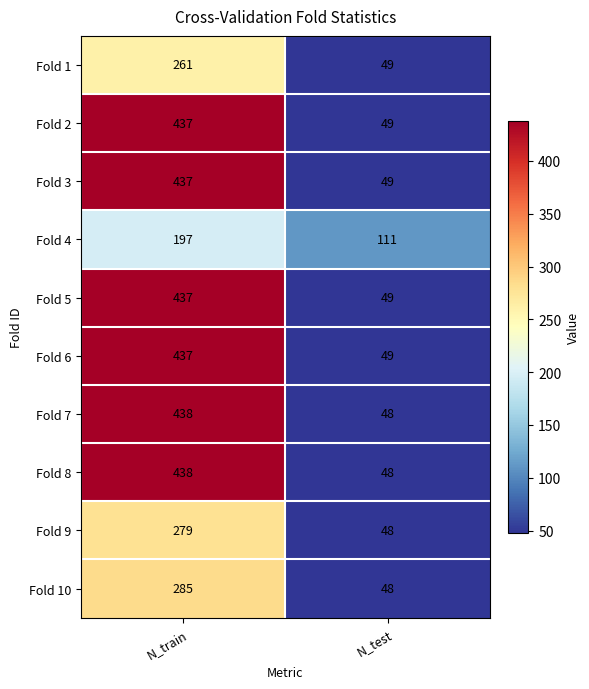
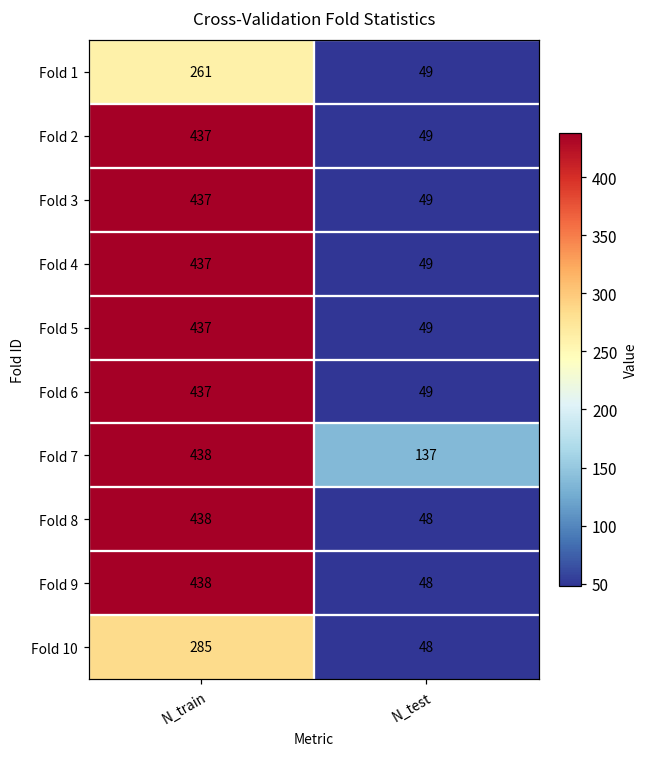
Fold 4, N_train: 197 -> 437
Fold 4, N_test: 111 -> 49
Fold 7, N_test: 48 -> 137
Fold 9, N_train: 279 -> 438
